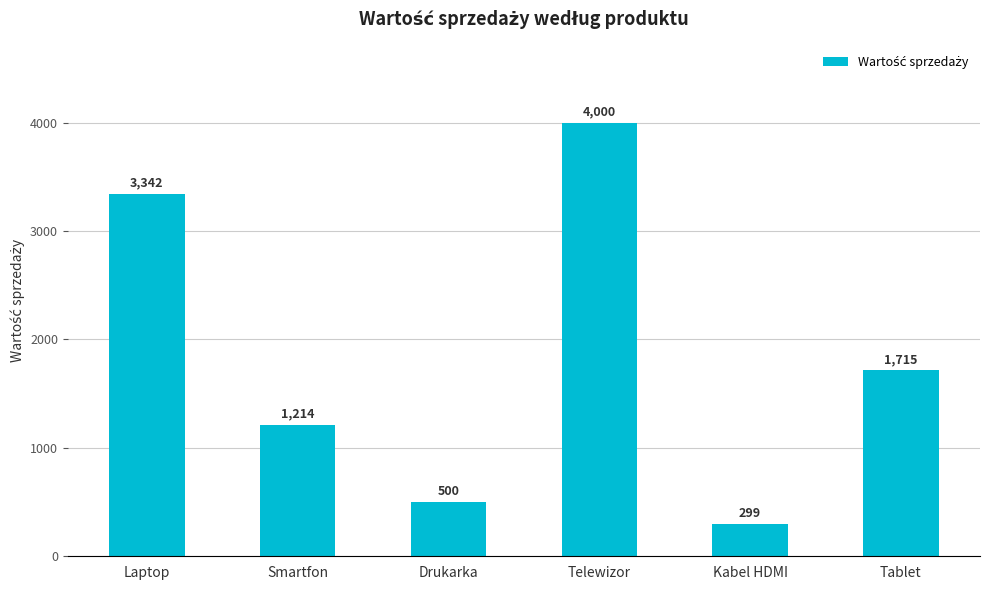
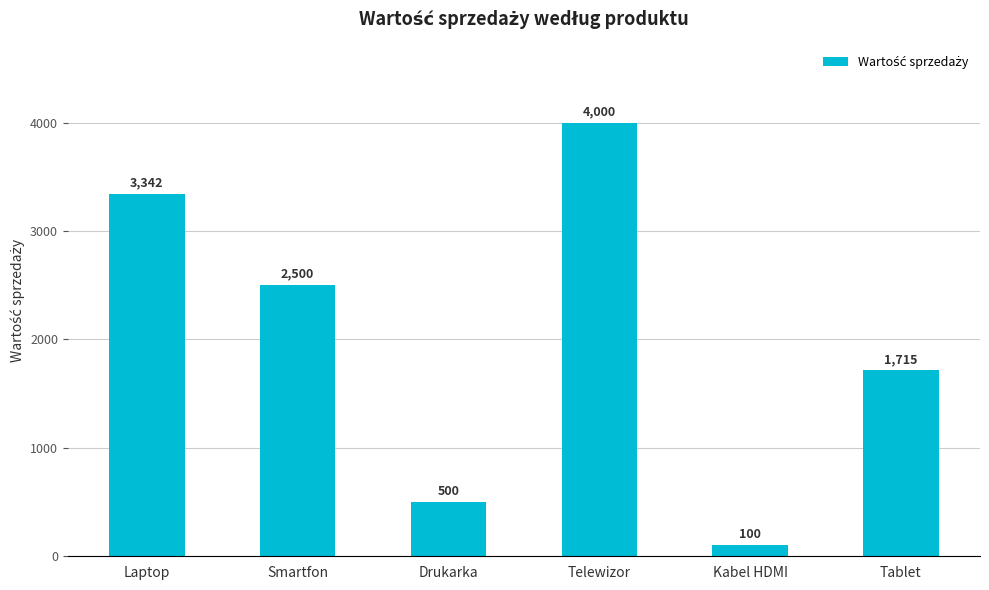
Smartfon: 1,214 -> 2,500
Kabel HDMI: 299 -> 100
